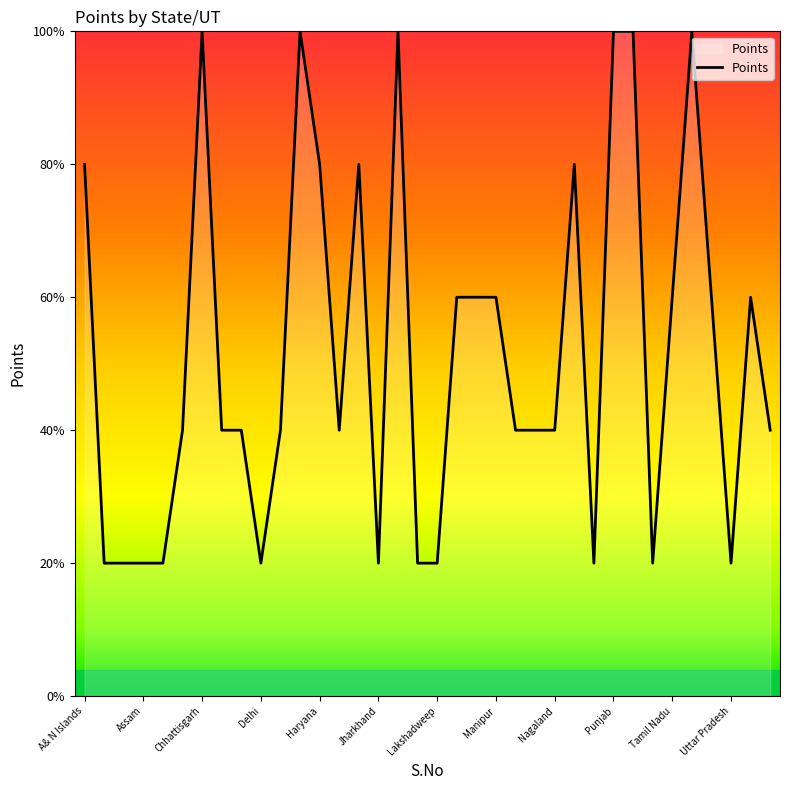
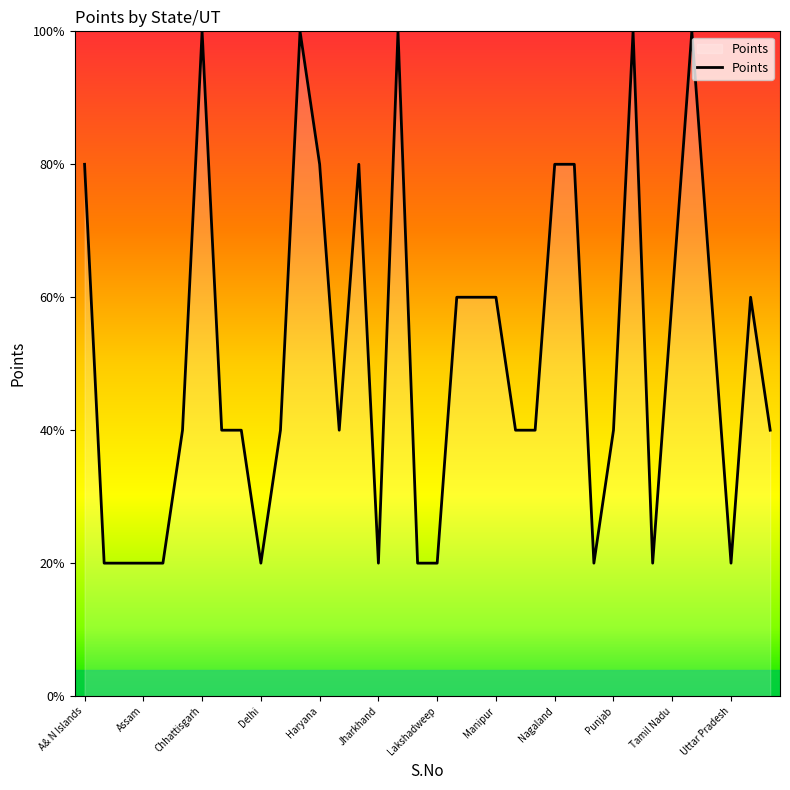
Nagaland: 40% -> 80%
Punjab: 100% -> 40%
